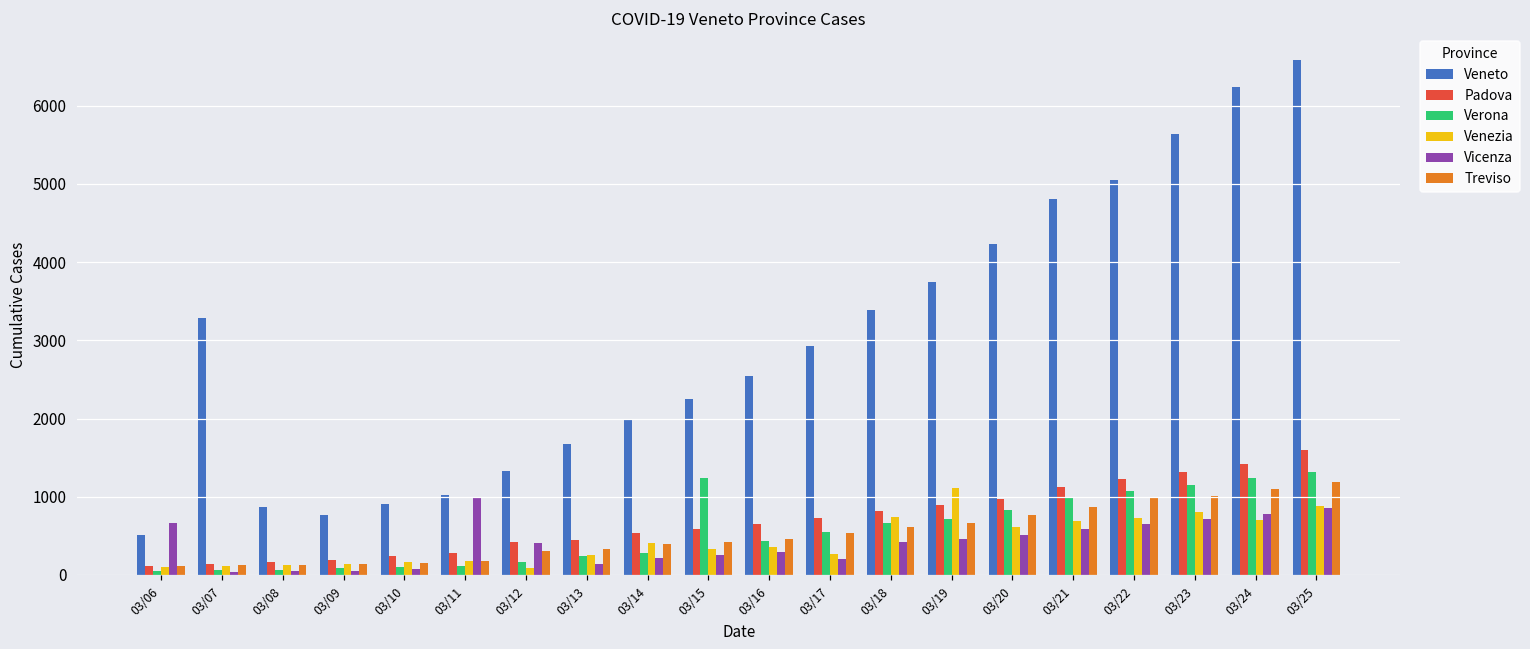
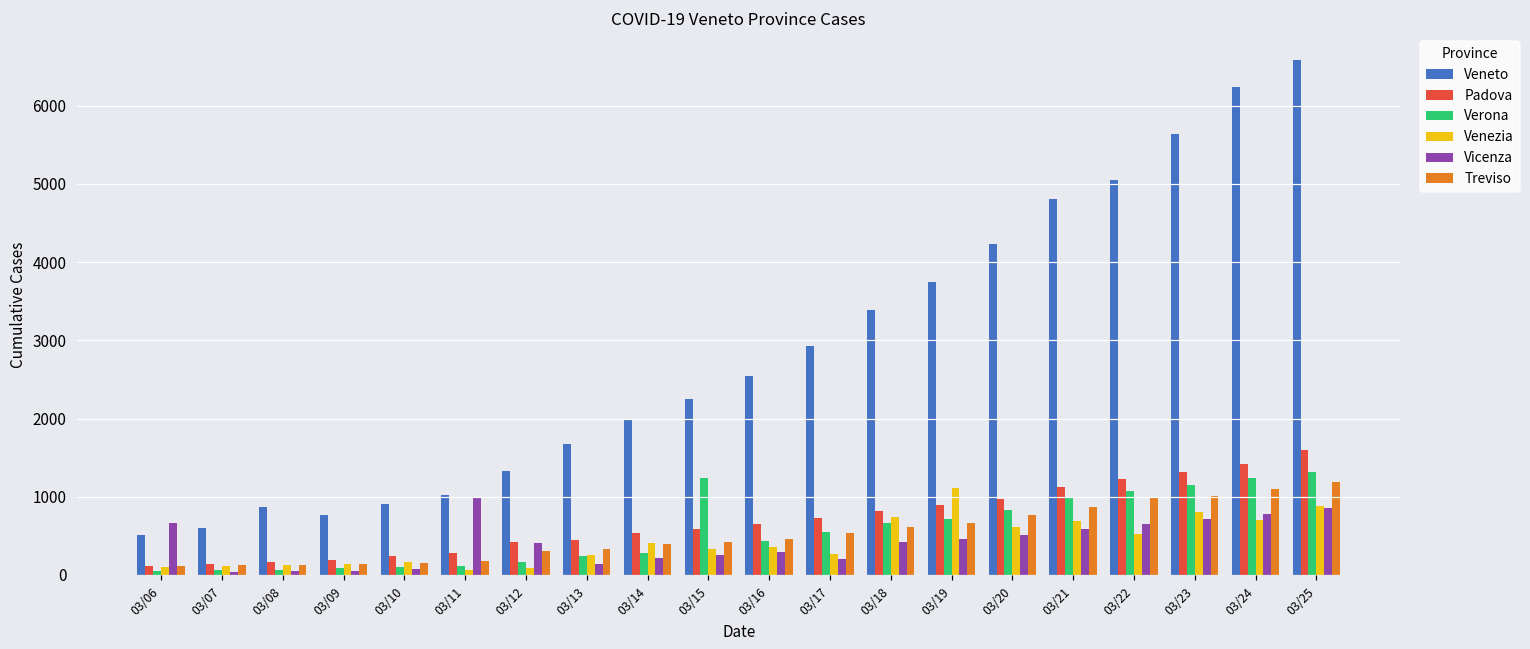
Veneto, 03/07: 3300 -> 600
Venezia, 03/11: 200 -> 100
Venezia, 03/22: 700 -> 500
